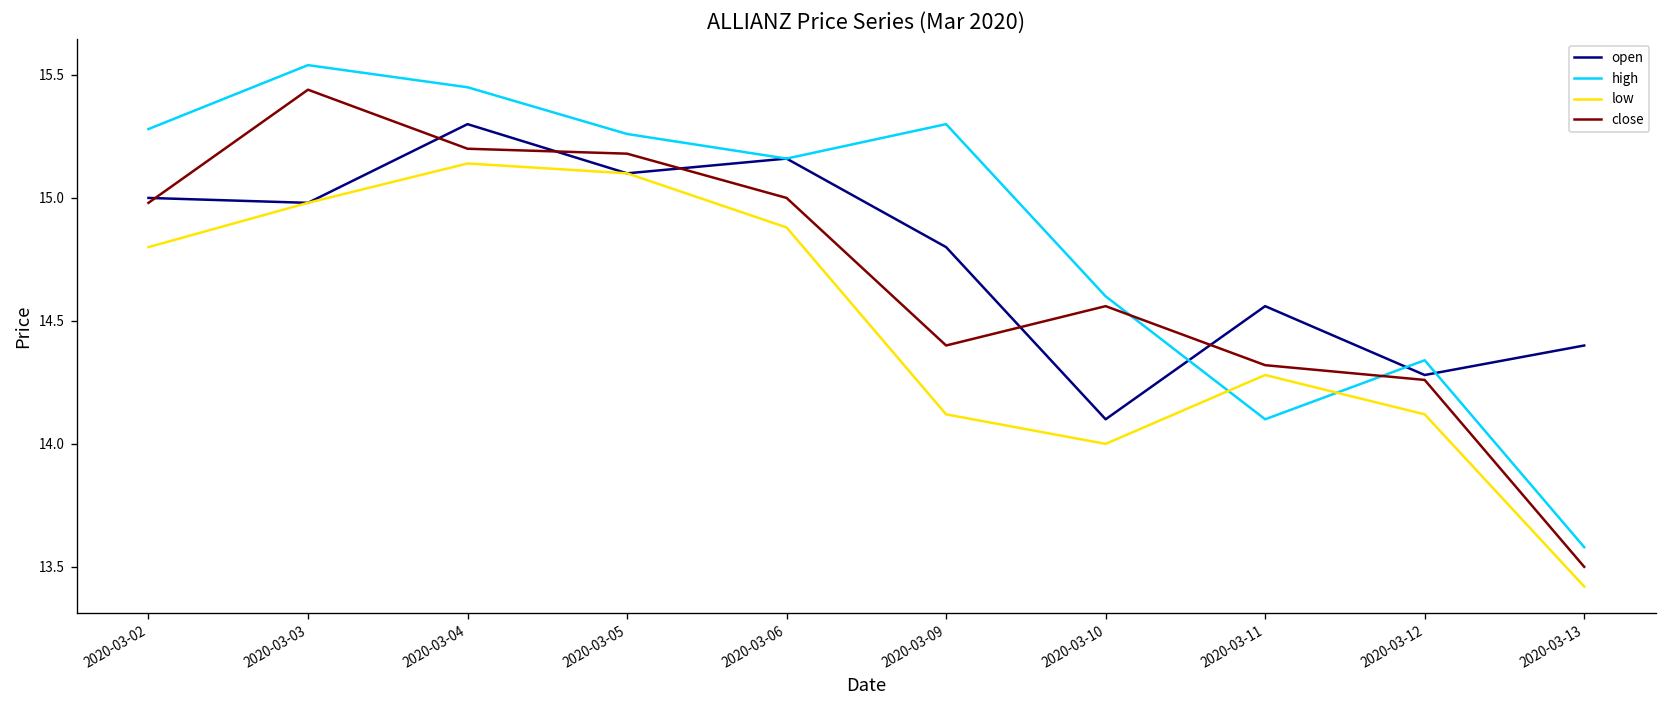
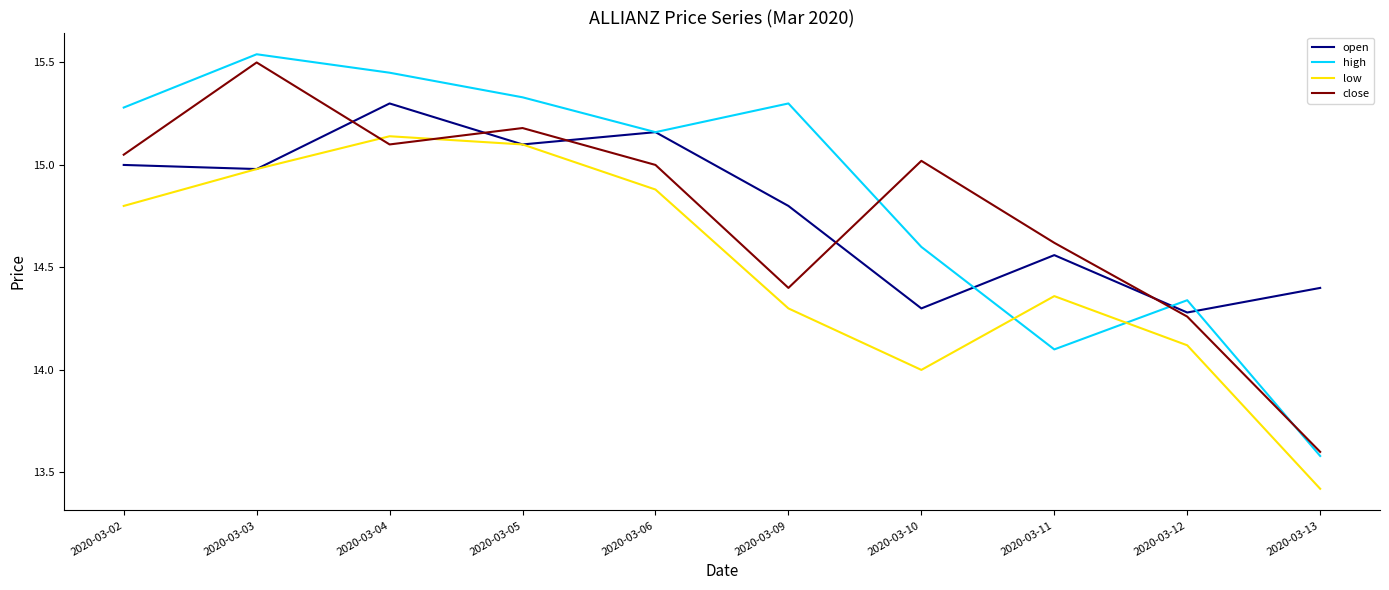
close, 2020-03-02: 14.98 -> 15.05
close, 2020-03-03: 15.44 -> 15.50
close, 2020-03-04: 15.2 -> 15.1
high, 2020-03-05: 15.26 -> 15.33
low, 2020-03-09: 14.12 -> 14.30
open, 2020-03-10: 14.1 -> 14.3
close, 2020-03-10: 14.56 -> 15.02
low, 2020-03-11: 14.28 -> 14.36
close, 2020-03-11: 14.32 -> 14.62
close, 2020-03-13: 13.5 -> 13.6
